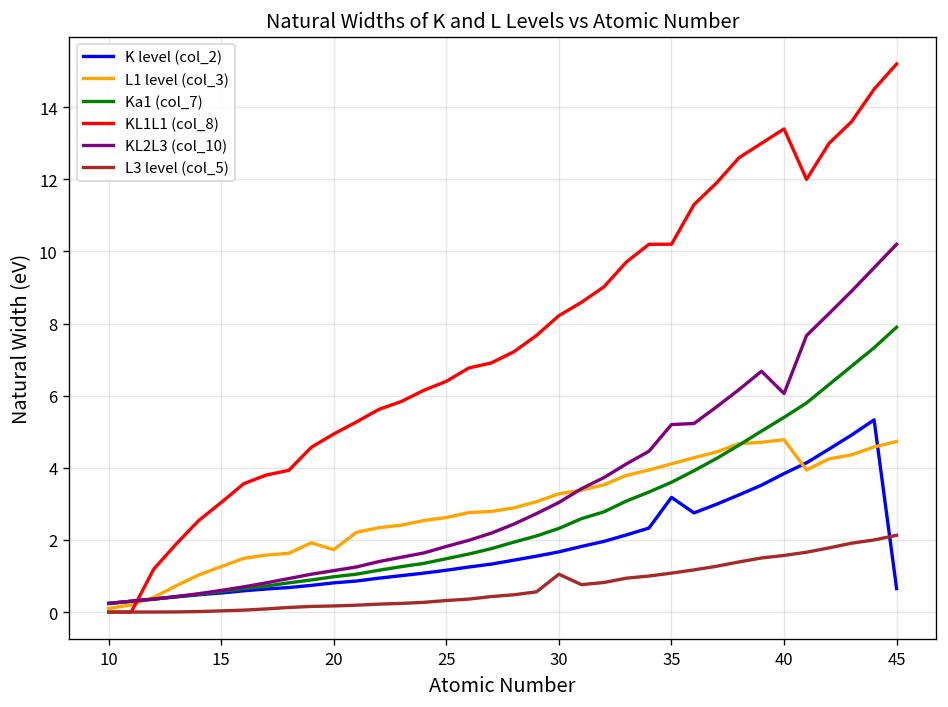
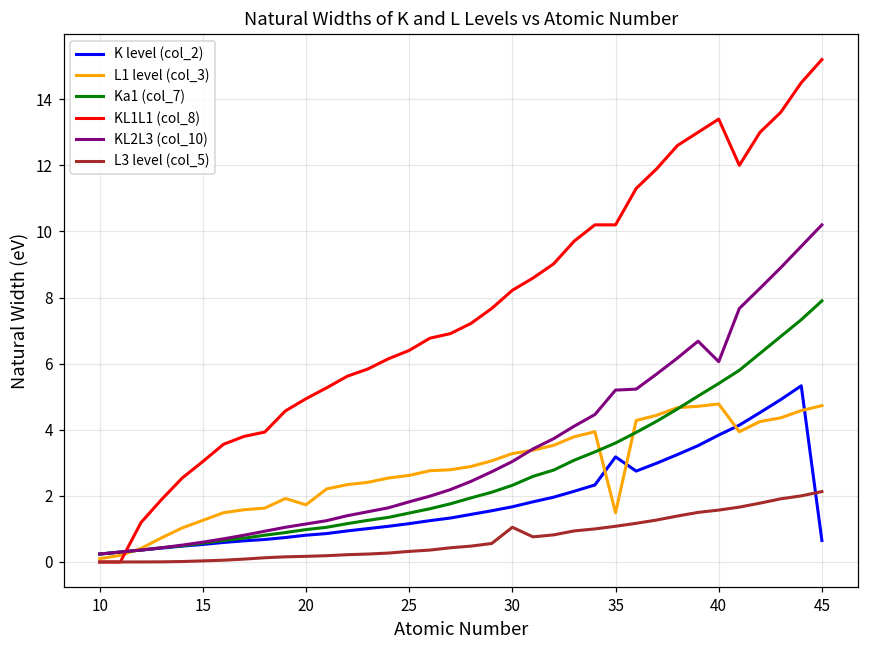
L1 level (col_3), 35: 4.1 -> 1.5
